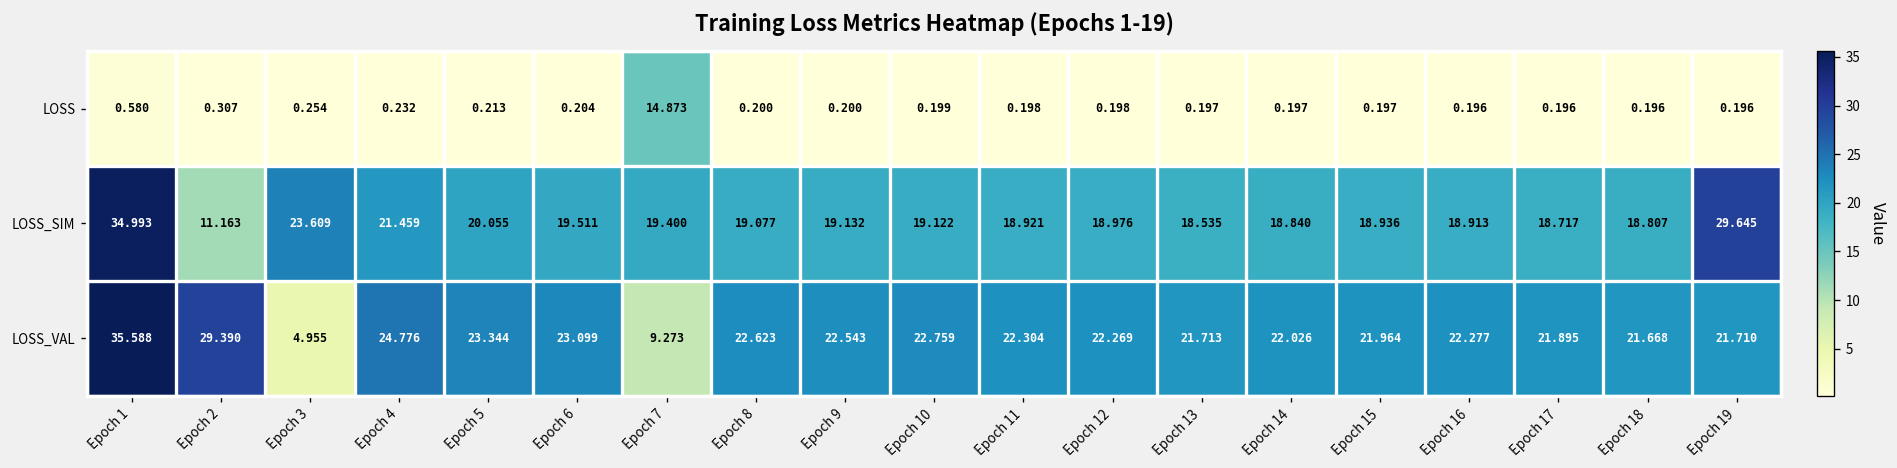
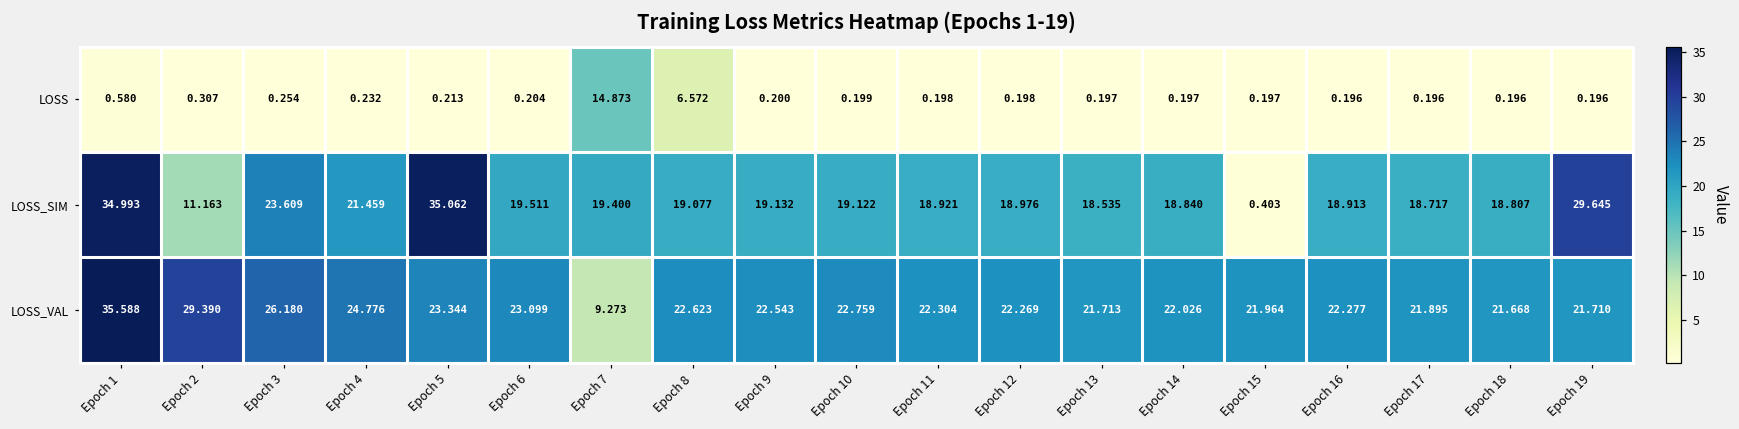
LOSS, Epoch 8: 0.200 -> 6.572
LOSS_SIM, Epoch 5: 20.055 -> 35.062
LOSS_SIM, Epoch 15: 18.936 -> 0.403
LOSS_VAL, Epoch 3: 4.955 -> 26.180
